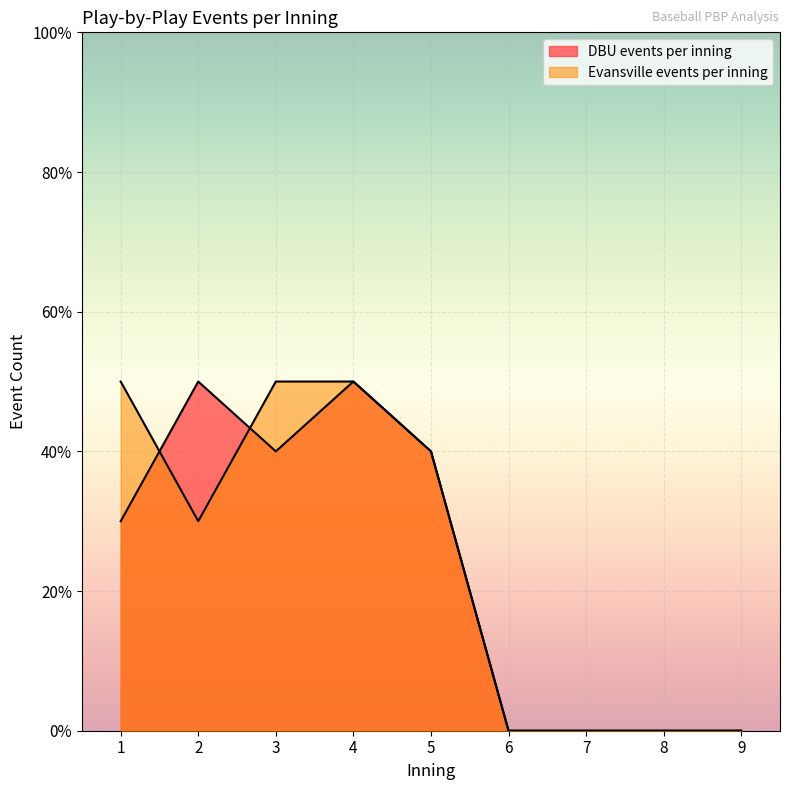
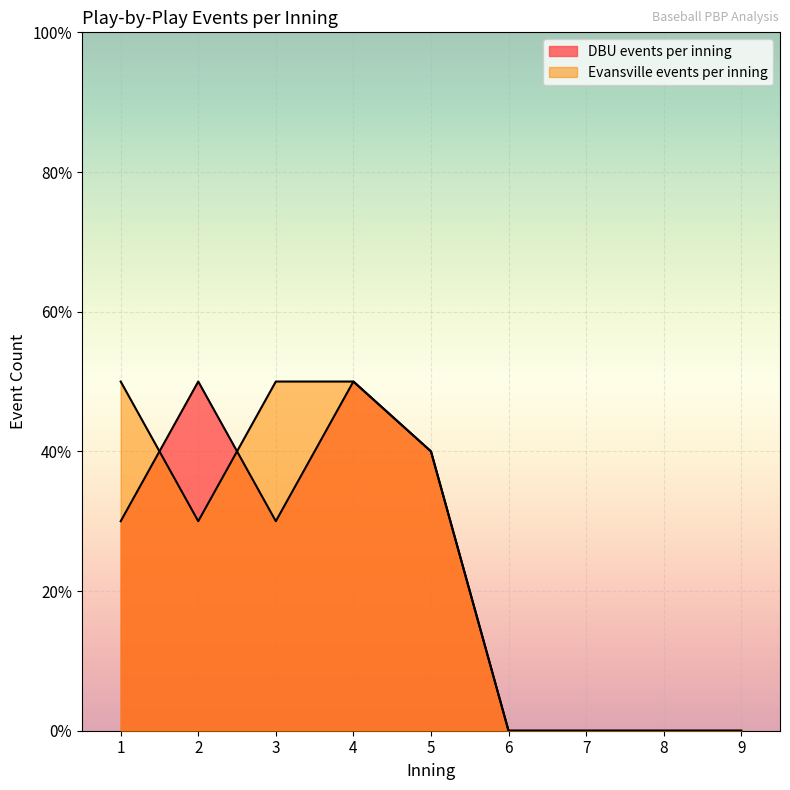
DBU events per inning, 3: 40% -> 30%
